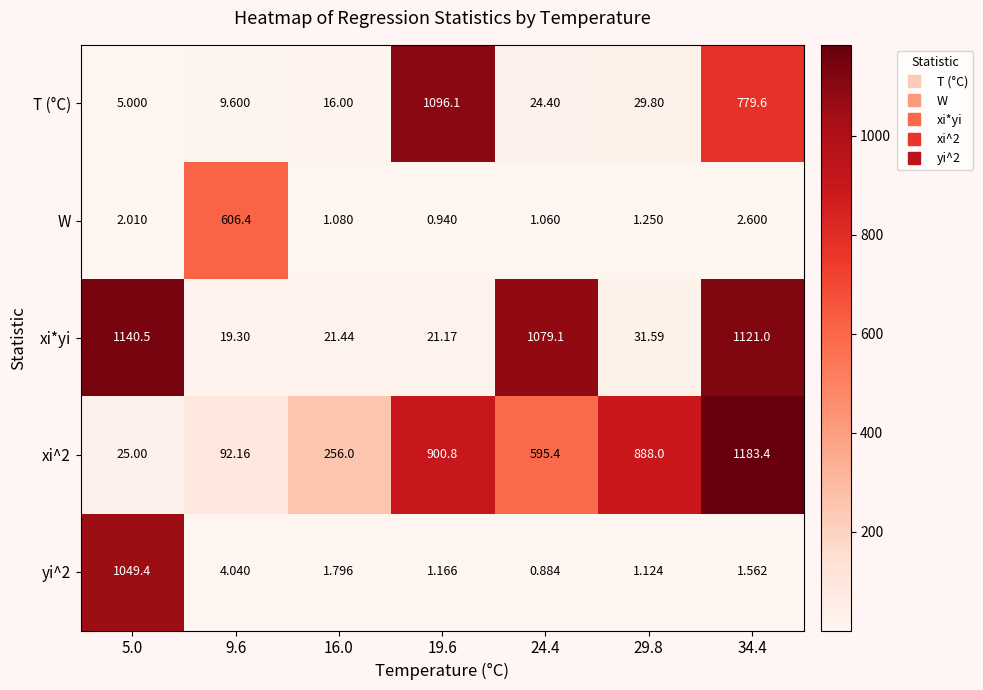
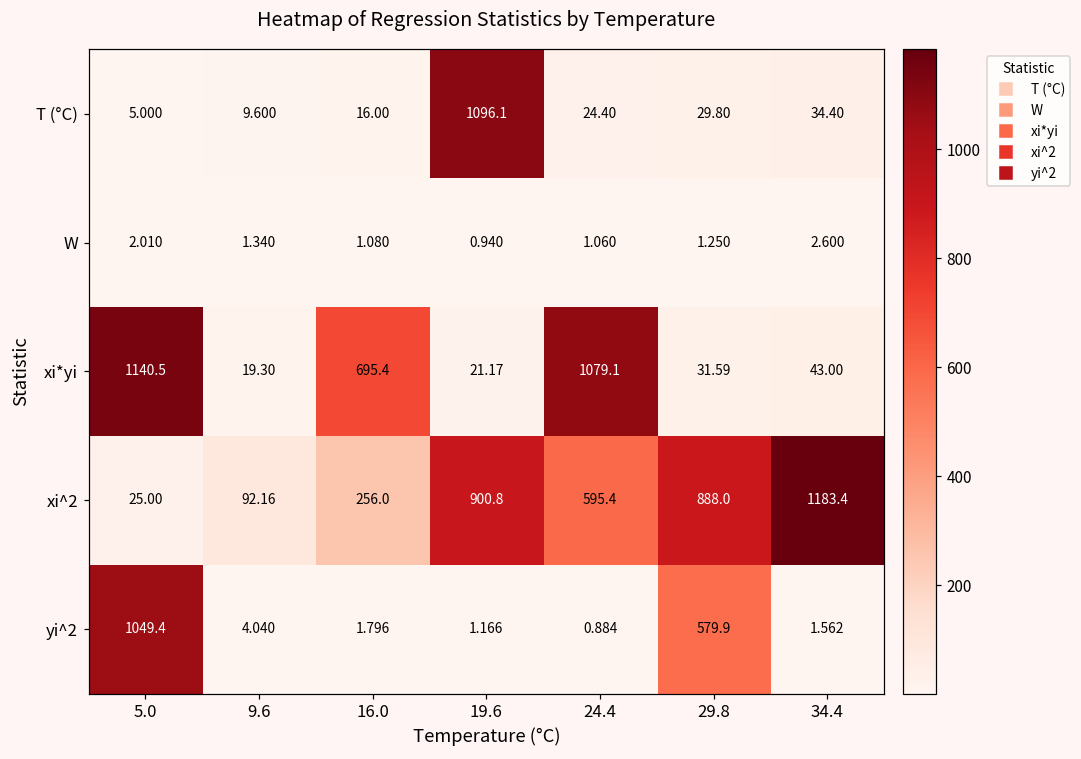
T (°C), 34.4: 779.6 -> 34.40
W, 9.6: 606.4 -> 1.340
xi*yi, 16.0: 21.44 -> 695.4
xi*yi, 34.4: 1121.0 -> 43.00
yi^2, 29.8: 1.124 -> 579.9
